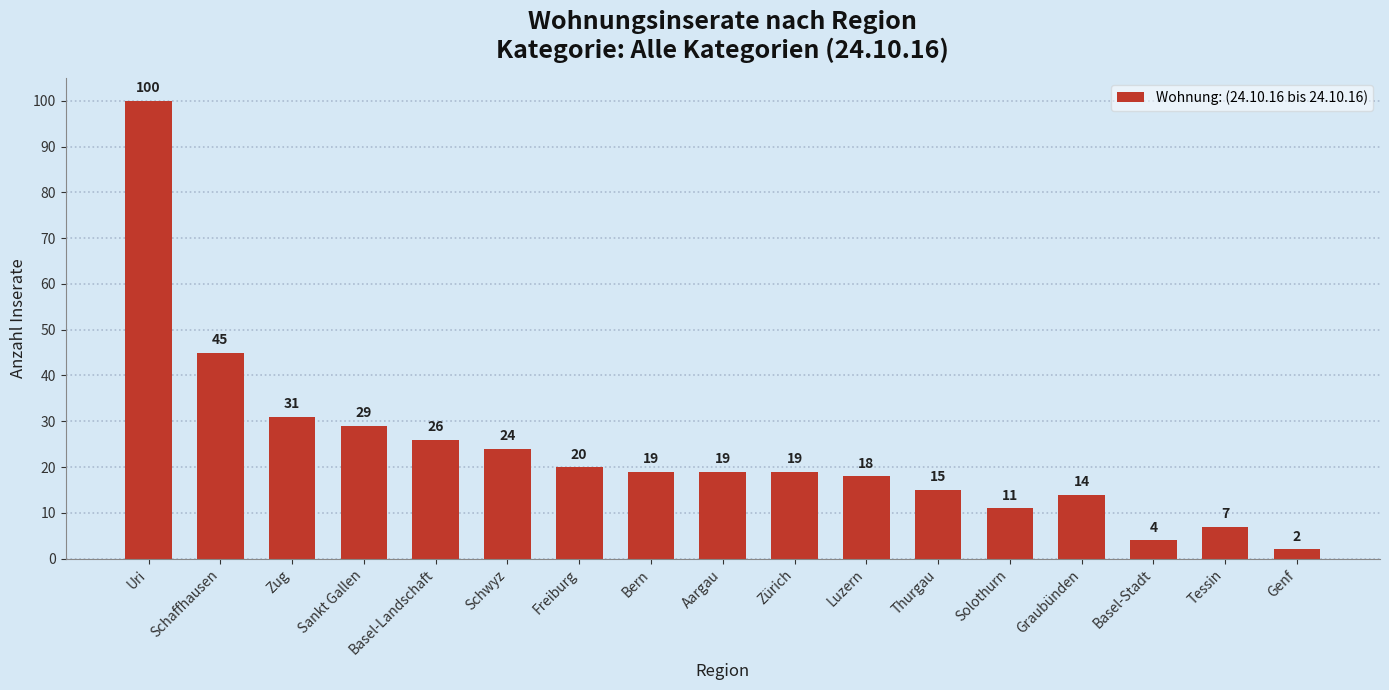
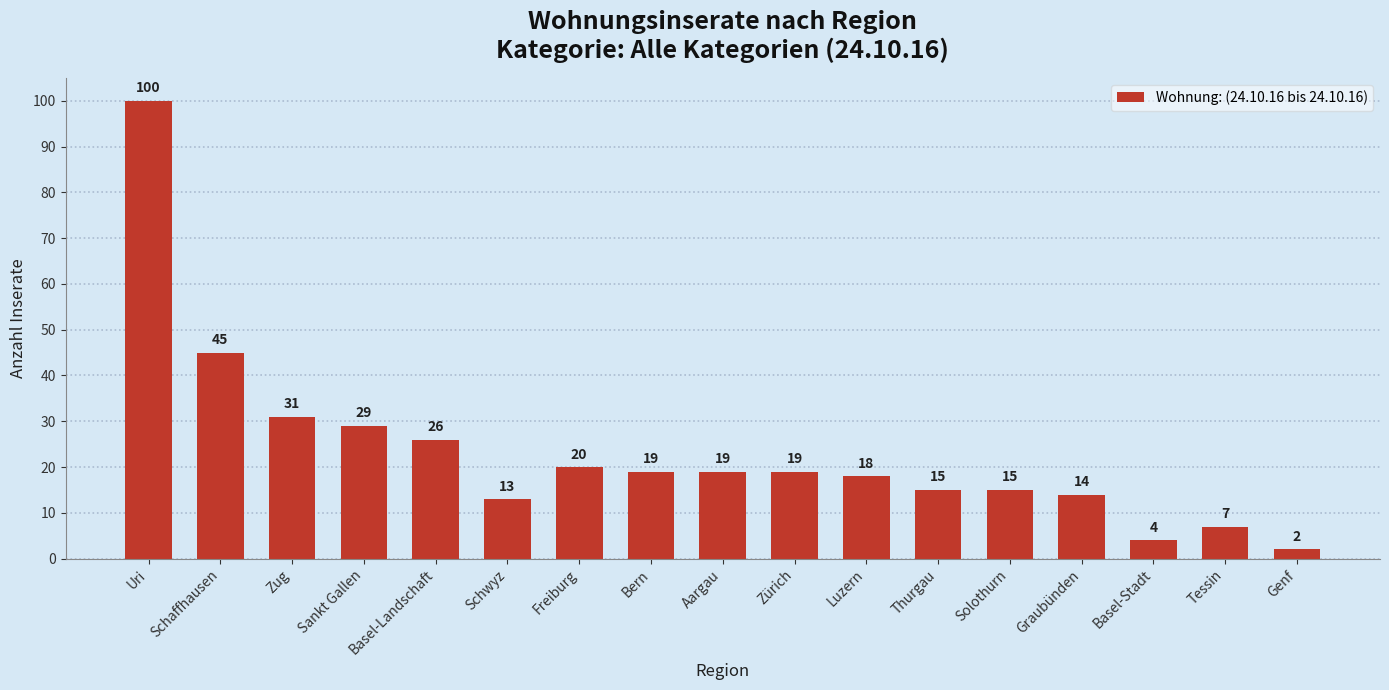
Schwyz: 24 -> 13
Solothurn: 11 -> 15
